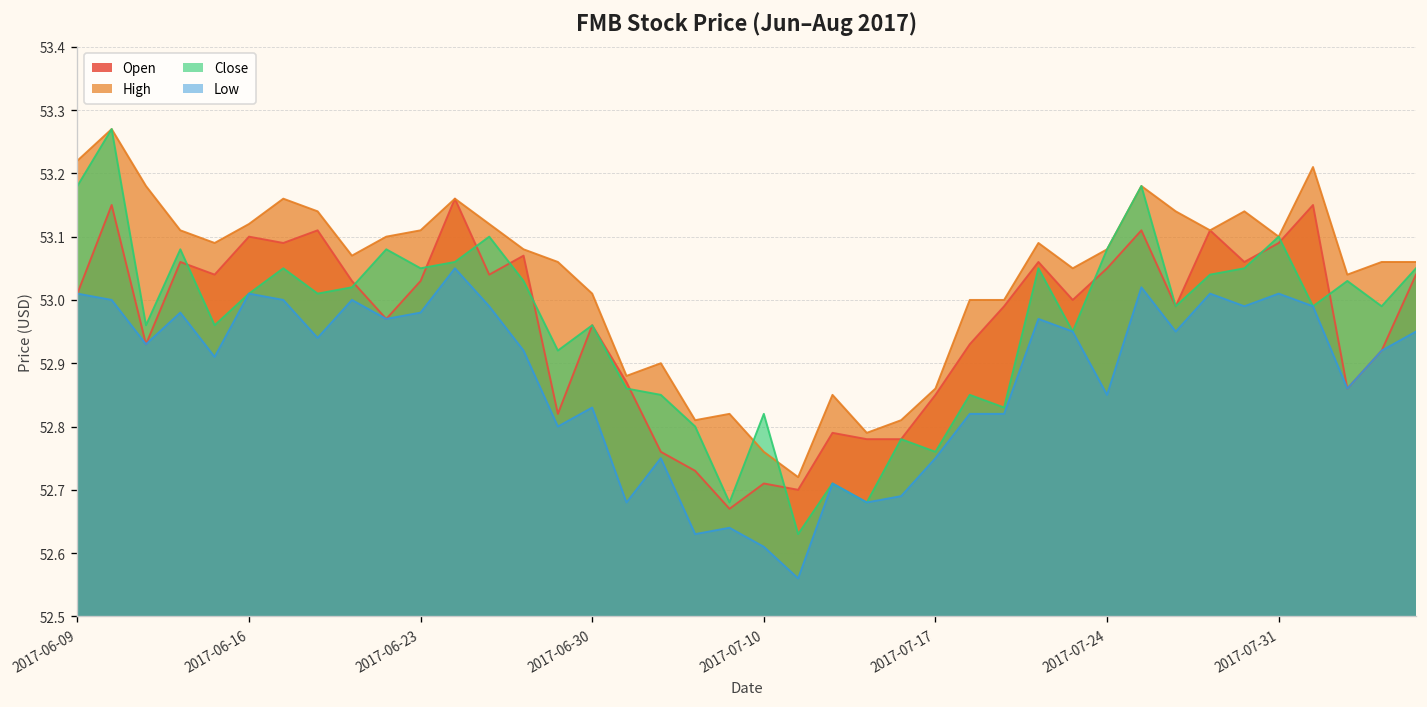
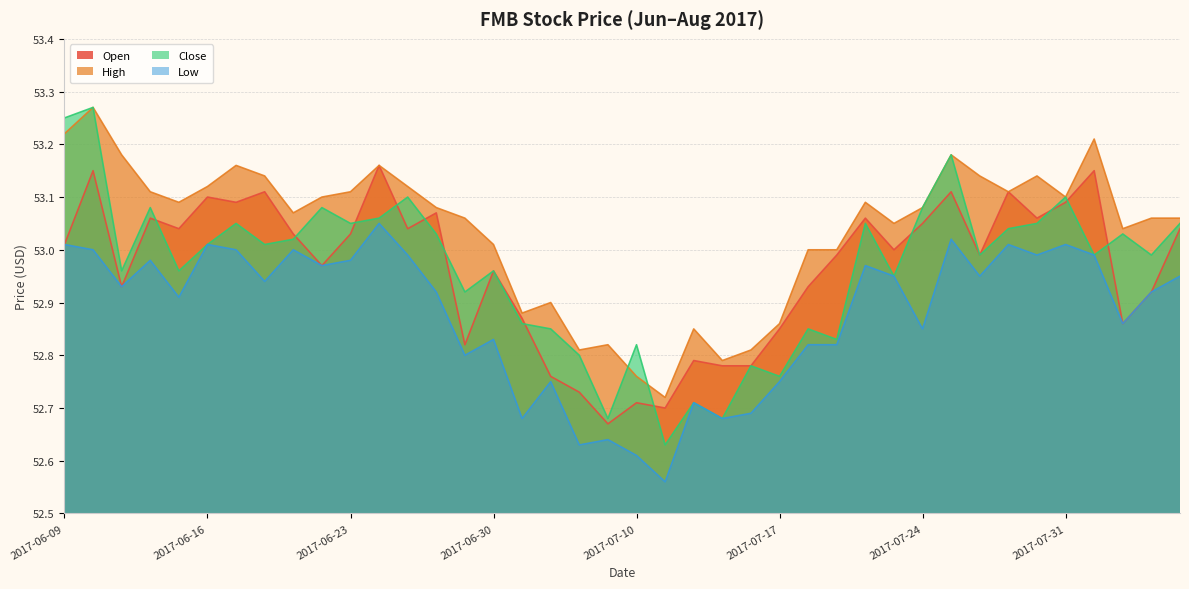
Close, 2017-06-09: 53.18 -> 53.25
